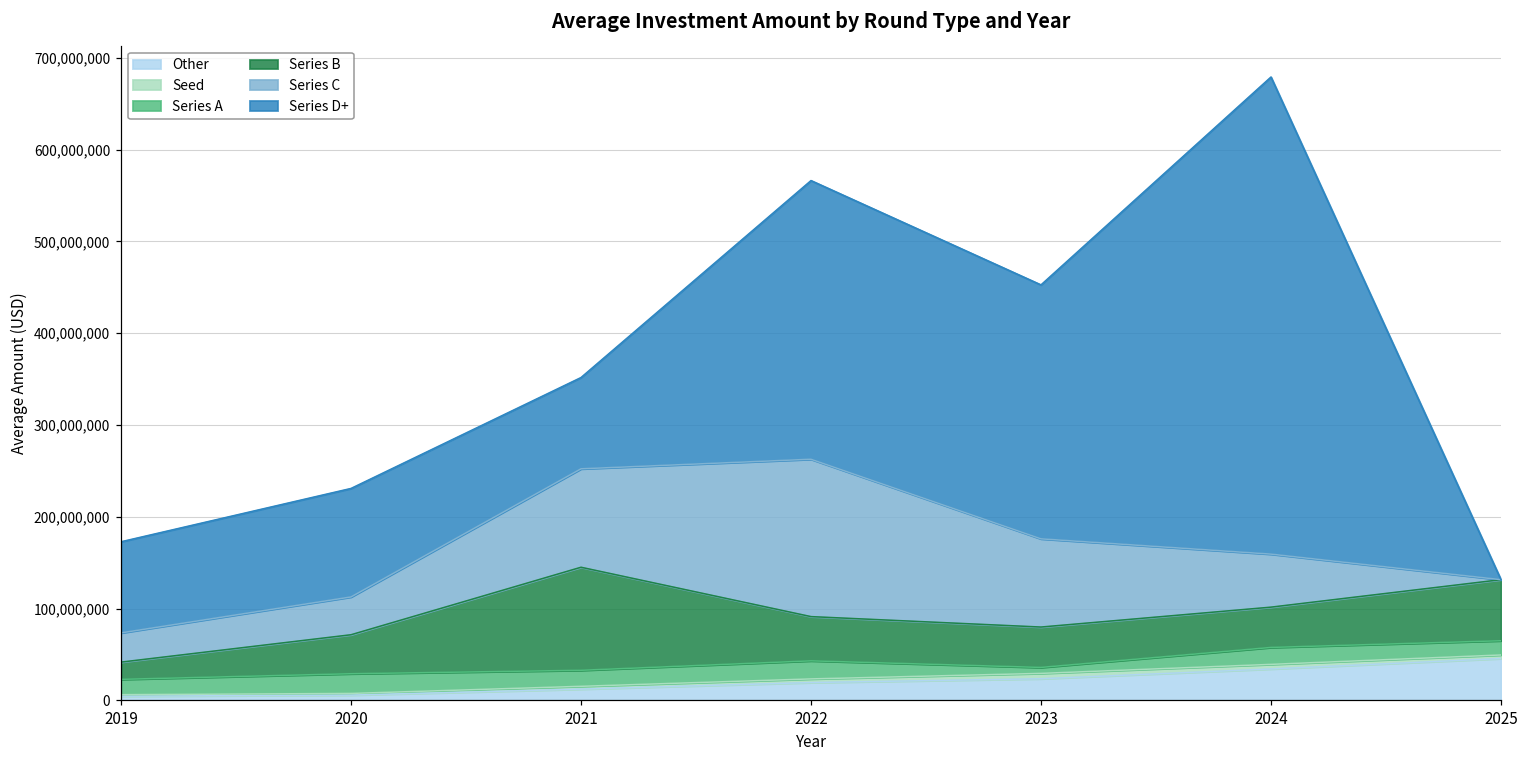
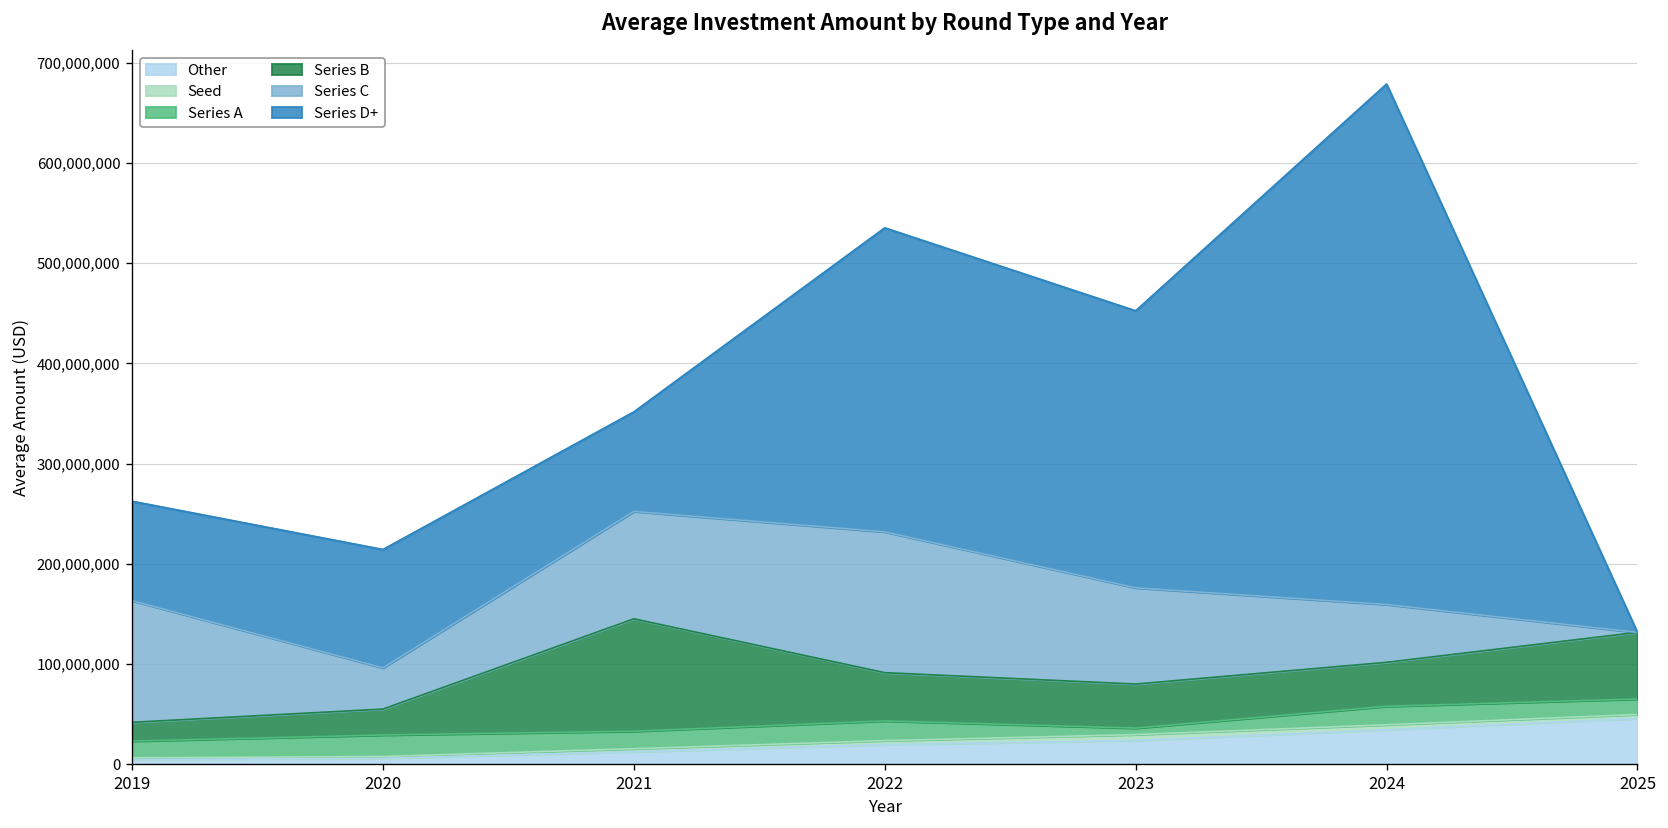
Series C, 2019: 30,000,000 -> 120,000,000
Series B, 2020: 40,000,000 -> 30,000,000
Series C, 2022: 170,000,000 -> 140,000,000
